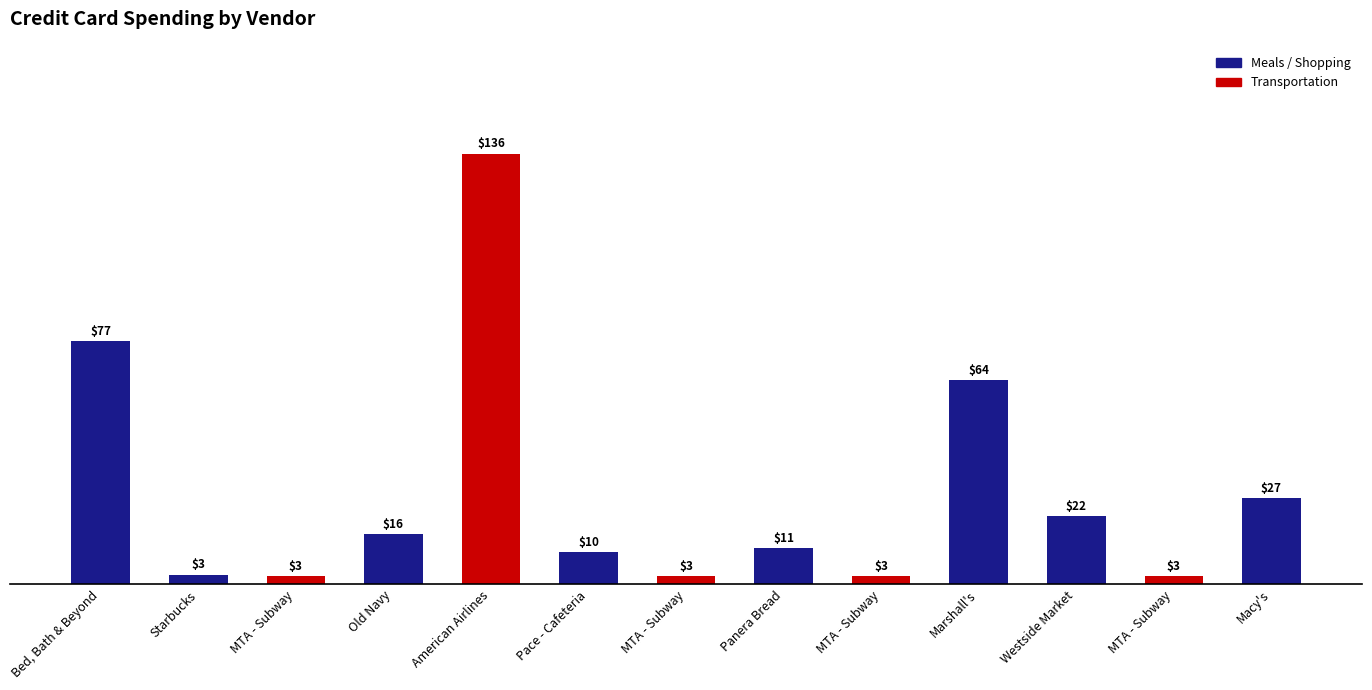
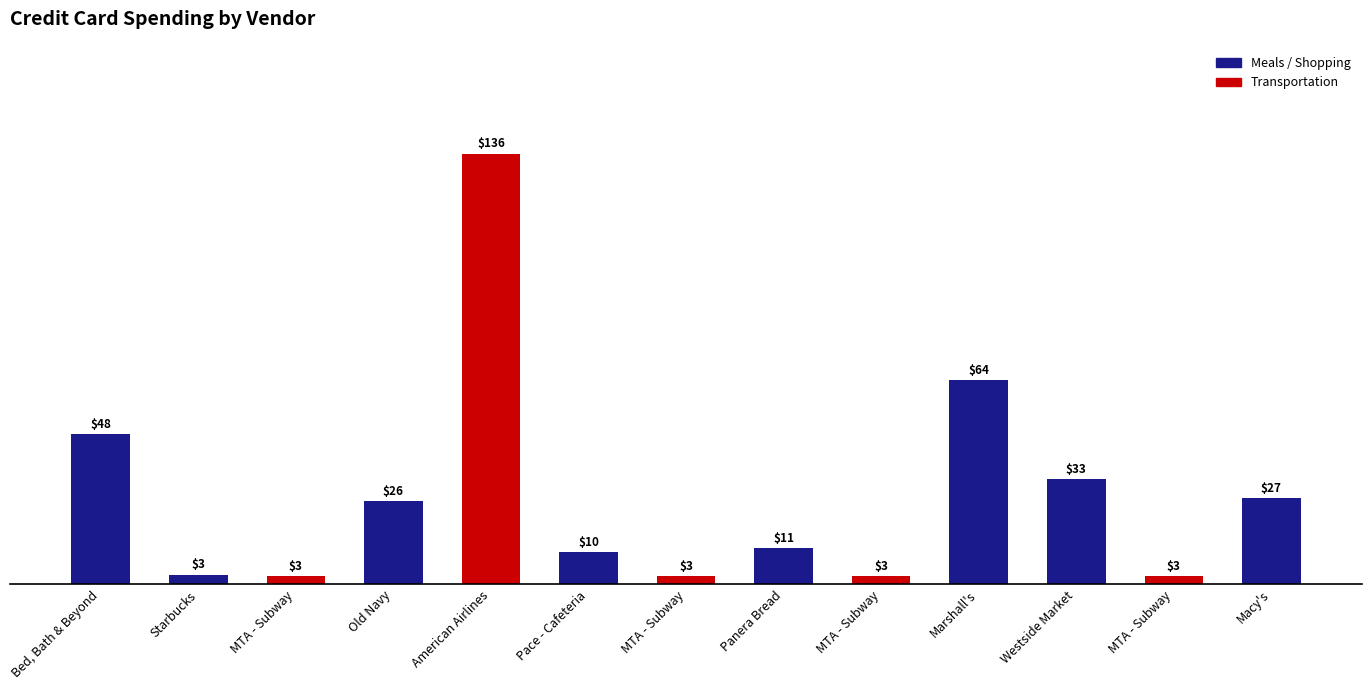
Bed, Bath & Beyond: $77 -> $48
Old Navy: $16 -> $26
Westside Market: $22 -> $33
